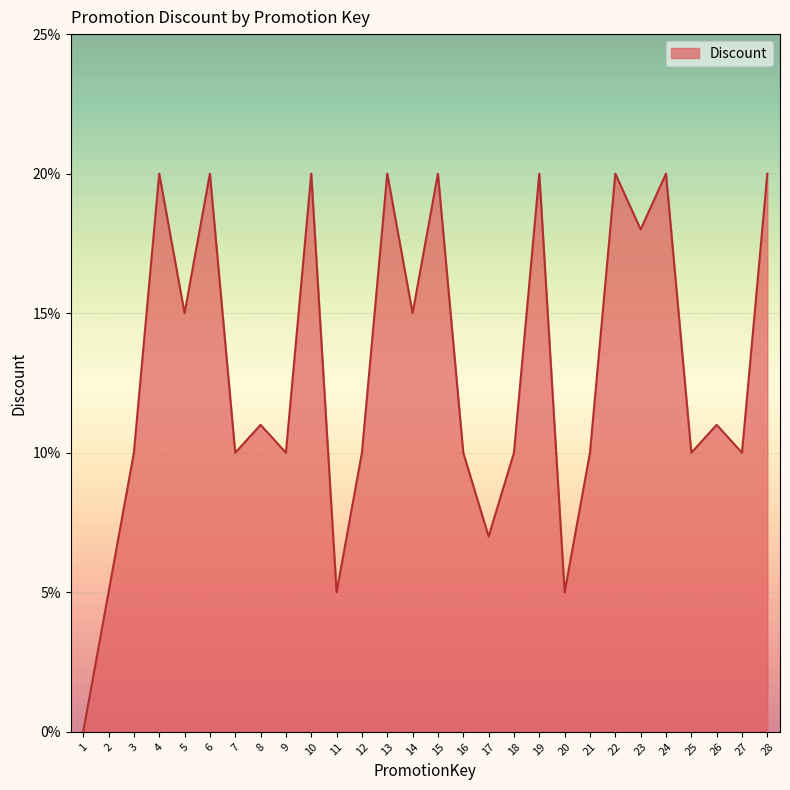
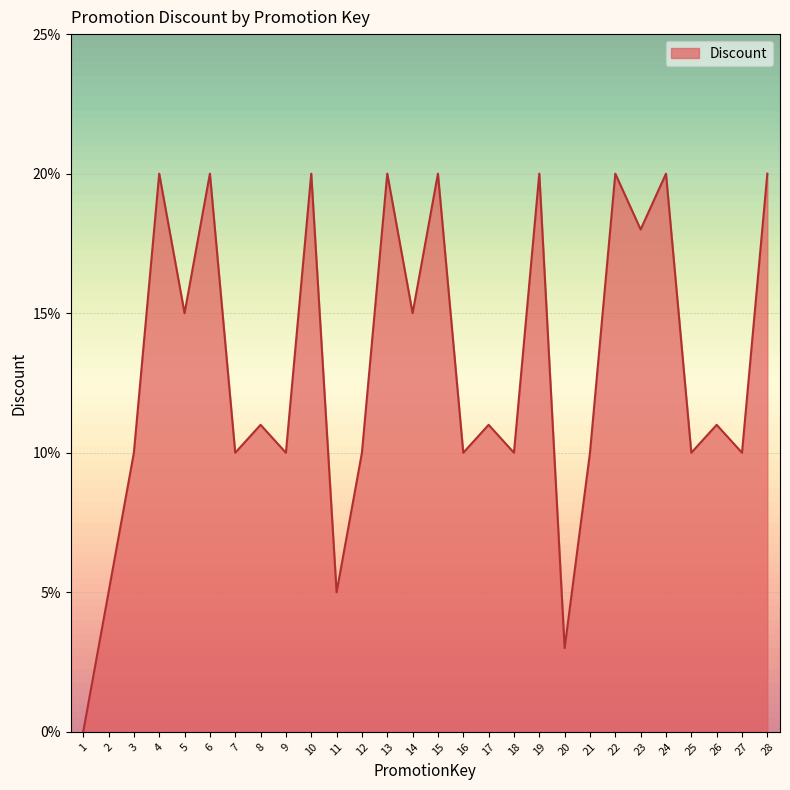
17: 7.0% -> 11.0%
20: 5.0% -> 3.0%
